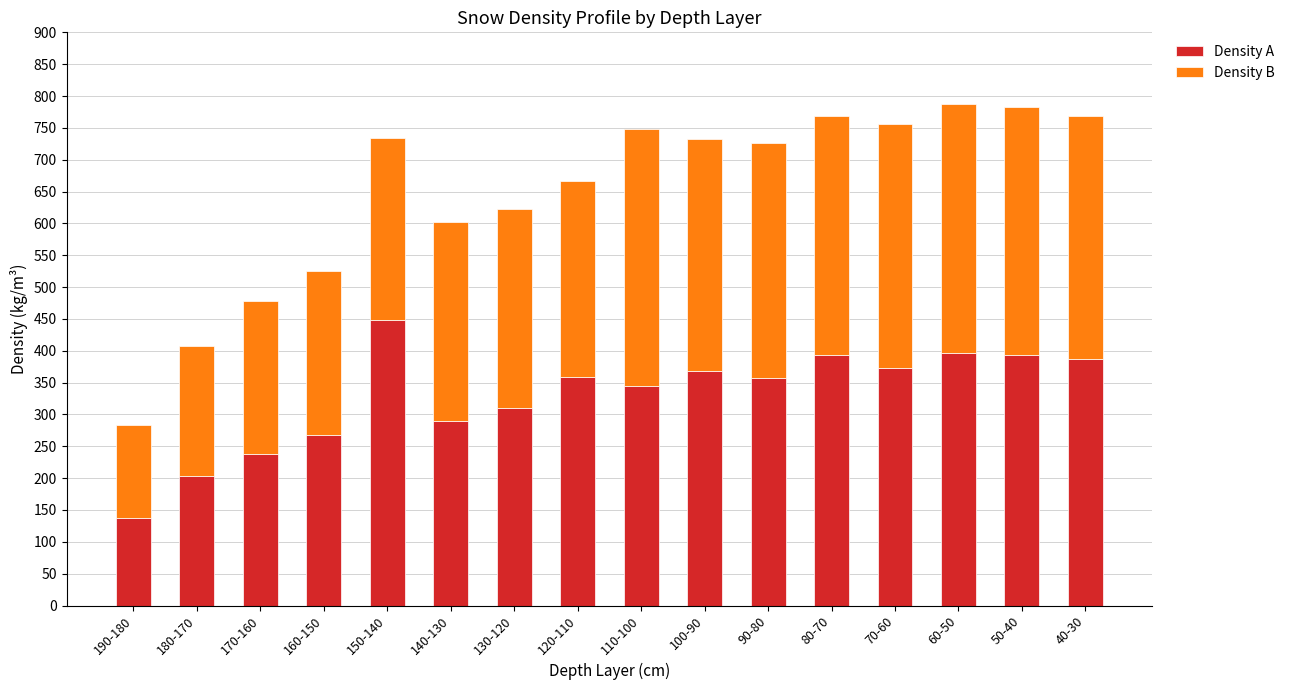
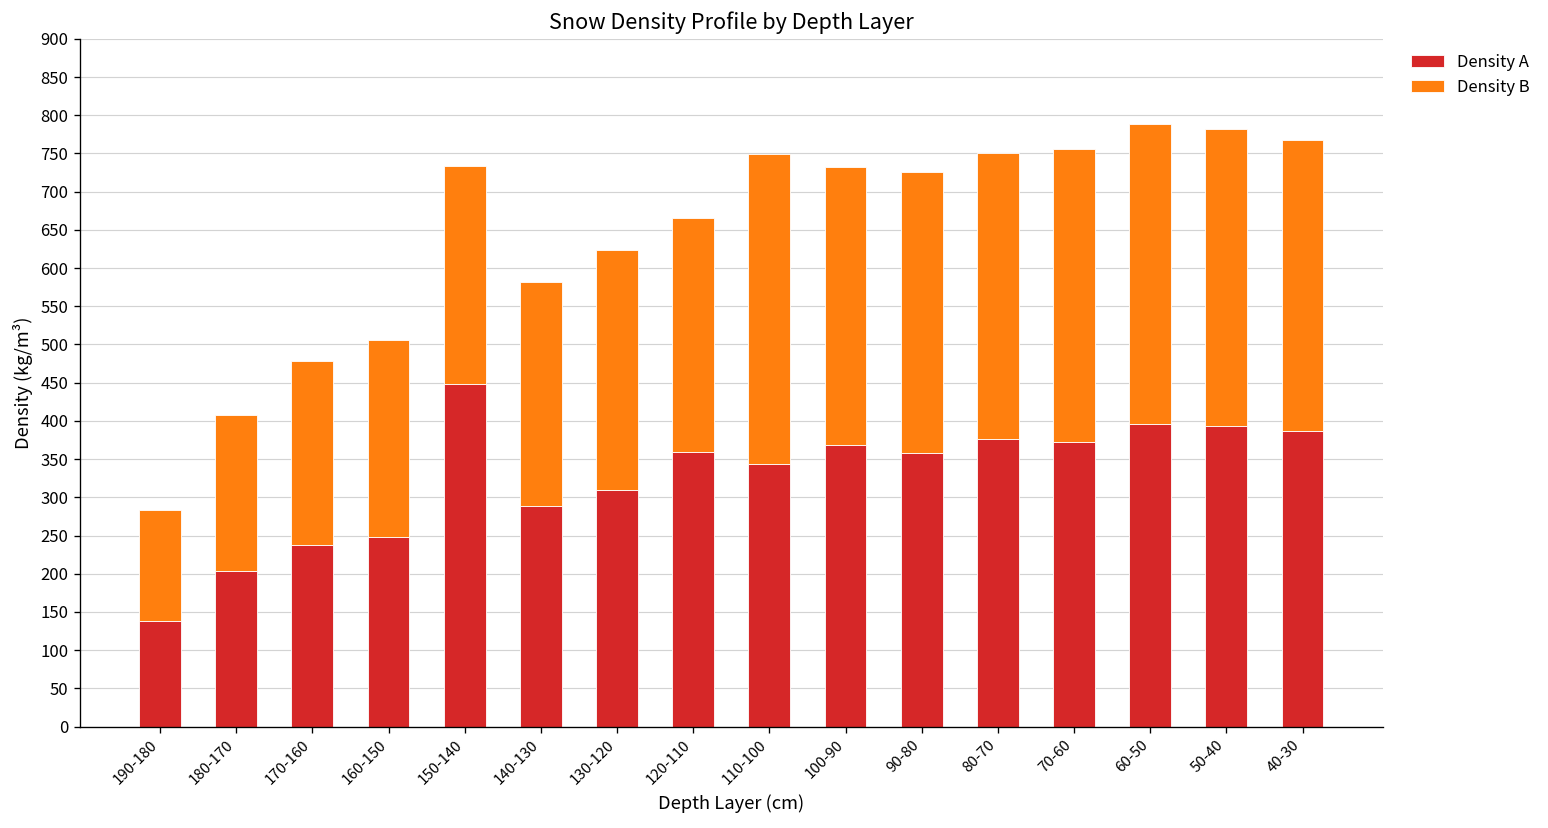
Density A, 160-150: 270 -> 250
Density B, 140-130: 310 -> 290
Density A, 80-70: 390 -> 380
